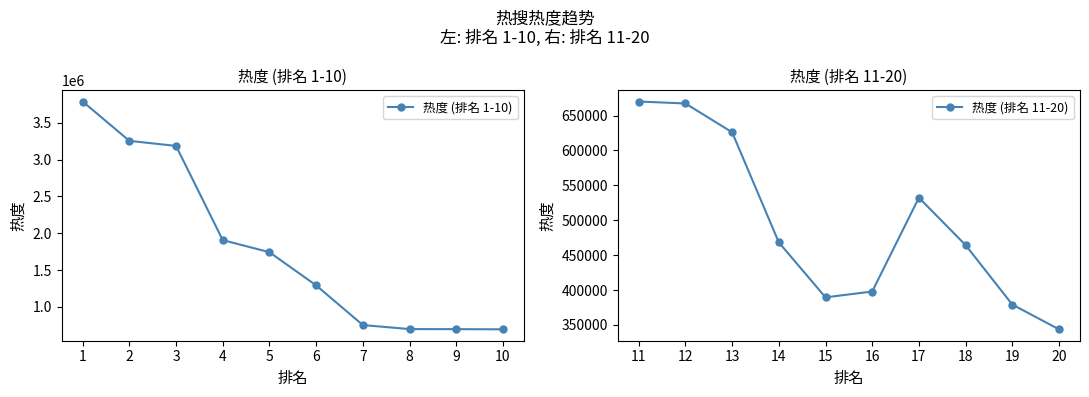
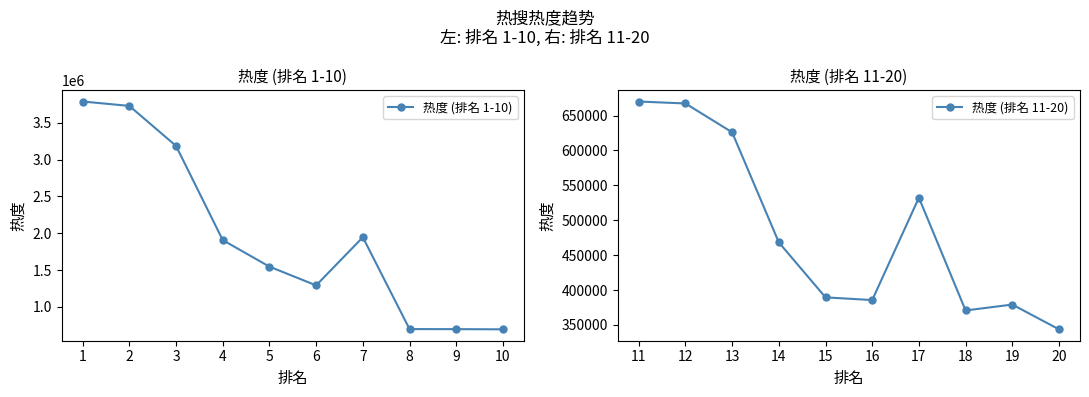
热度 (排名 1-10), 2: 3300000 -> 3700000
热度 (排名 1-10), 5: 1700000 -> 1500000
热度 (排名 1-10), 7: 800000 -> 1900000
热度 (排名 11-20), 16: 400000 -> 390000
热度 (排名 11-20), 18: 460000 -> 370000
